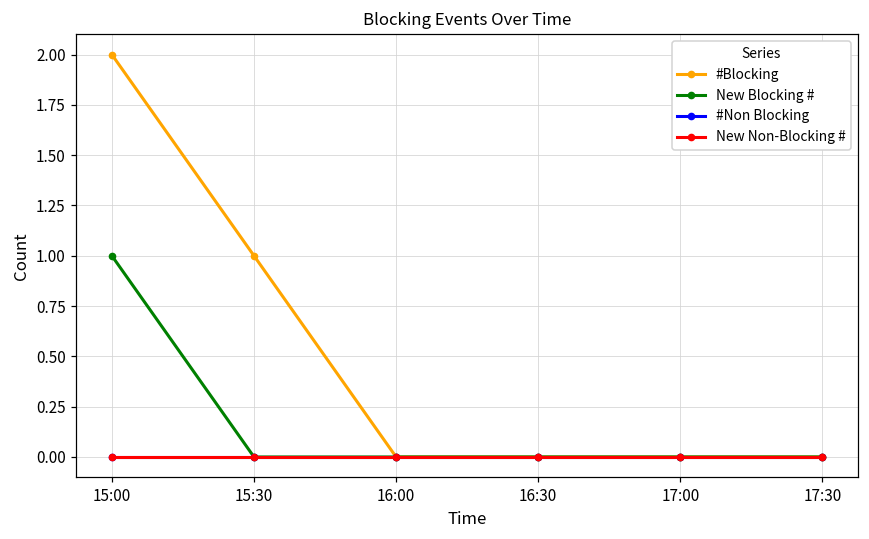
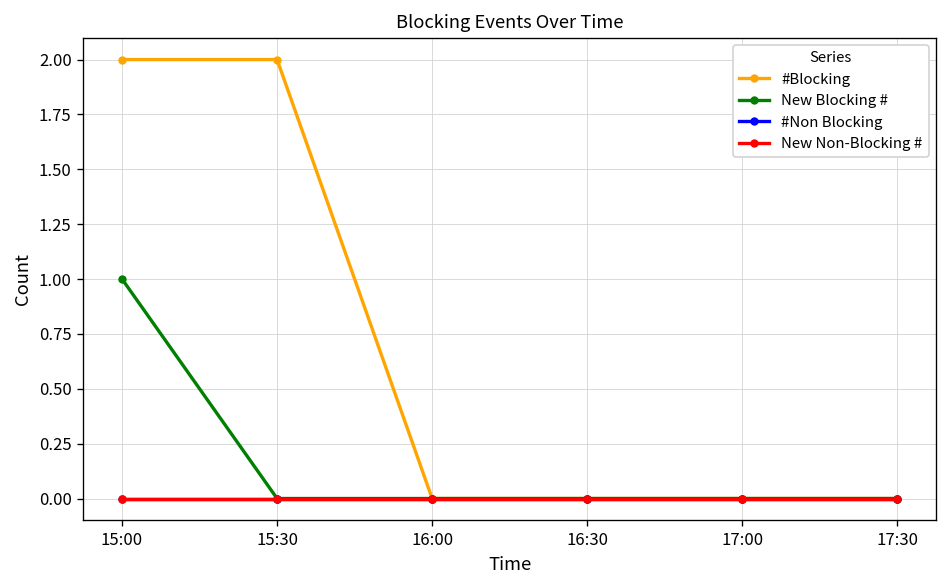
#Blocking, 15:30: 1 -> 2
